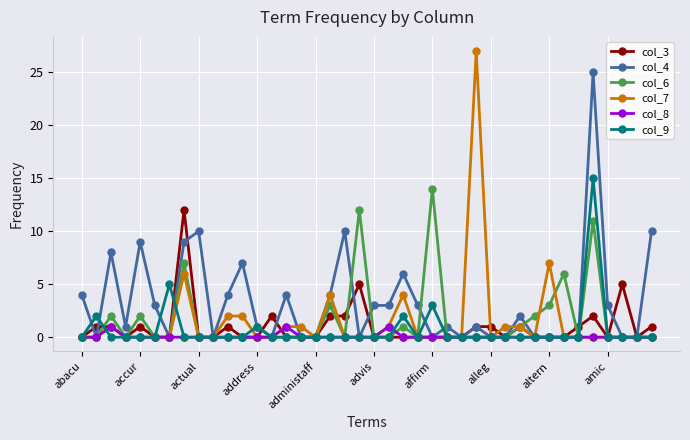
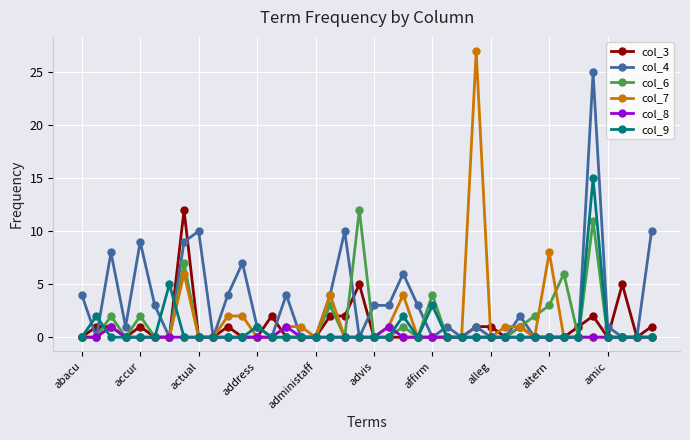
col_6, affirm: 14 -> 4
col_7, altern: 7 -> 8
col_4, amic: 3 -> 1
